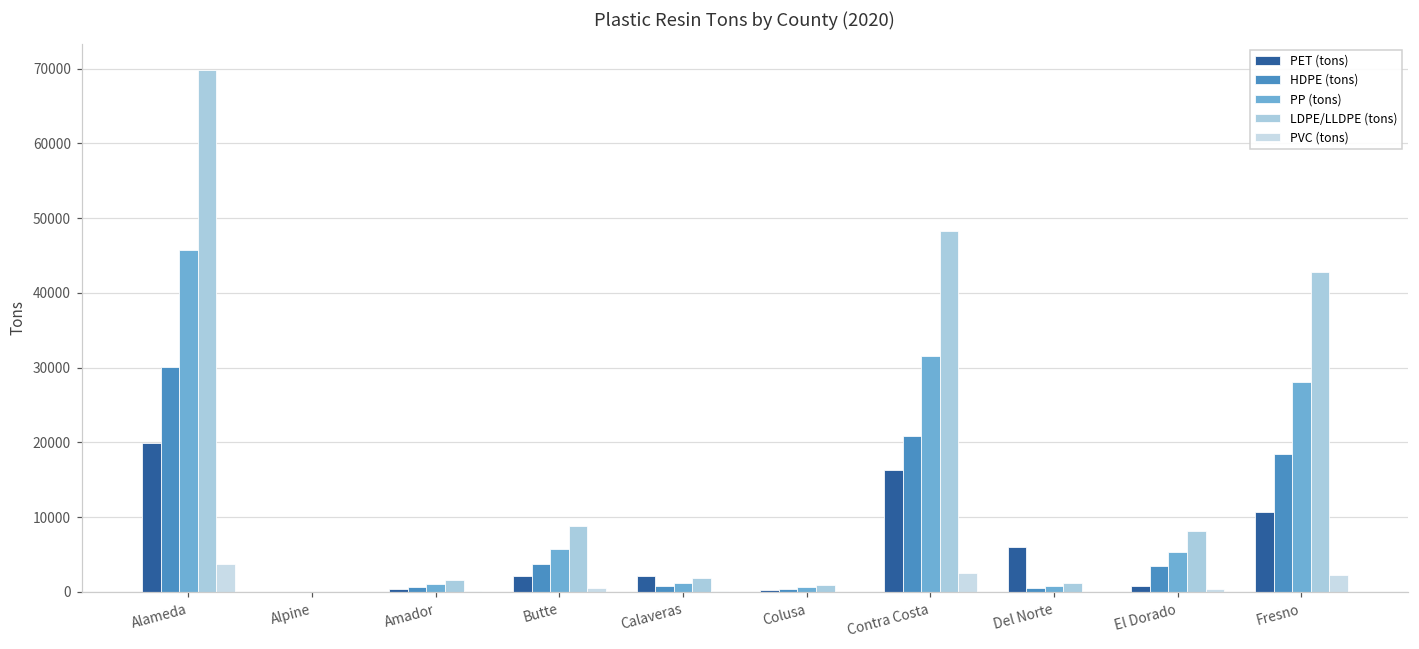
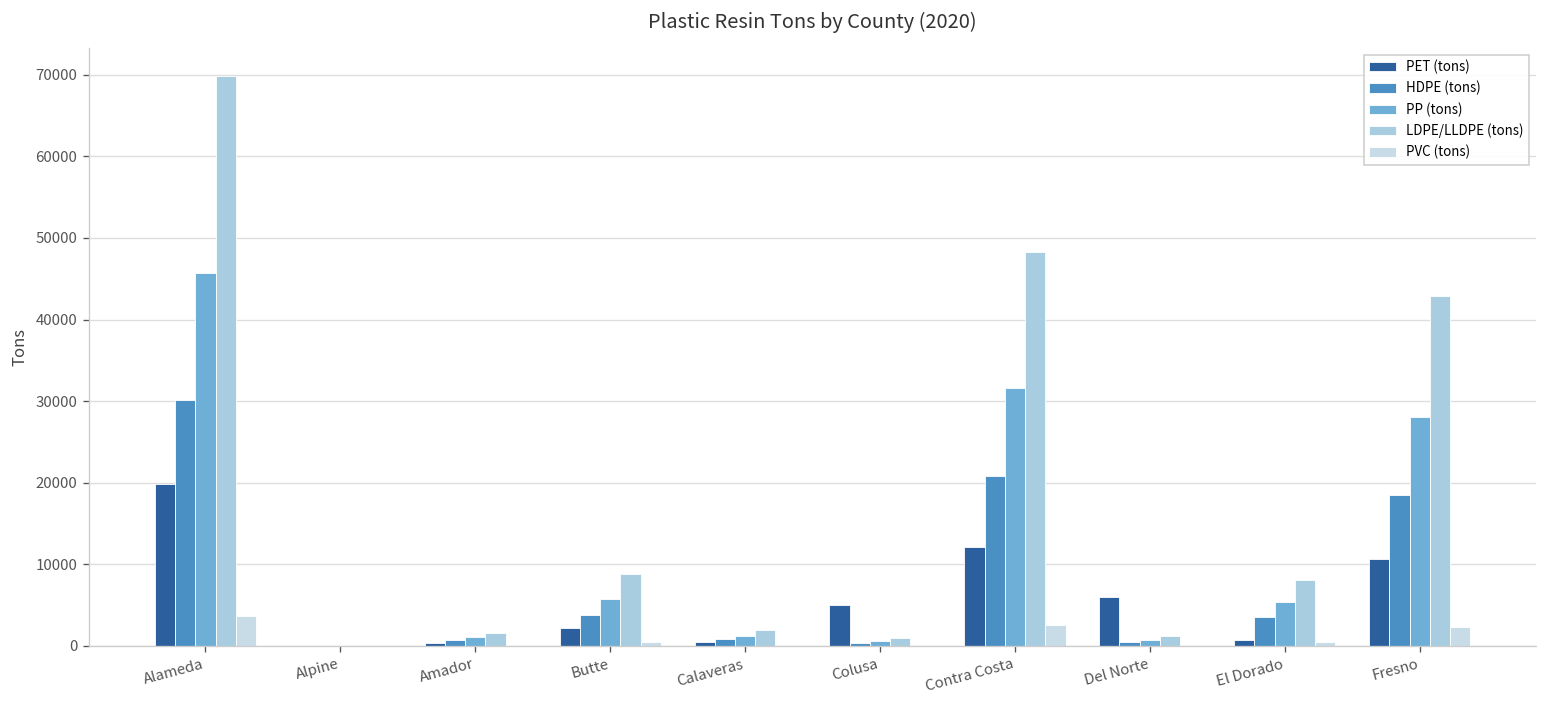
PET (tons), Calaveras: 2000 -> 0
PET (tons), Colusa: 0 -> 5000
PET (tons), Contra Costa: 16000 -> 12000
